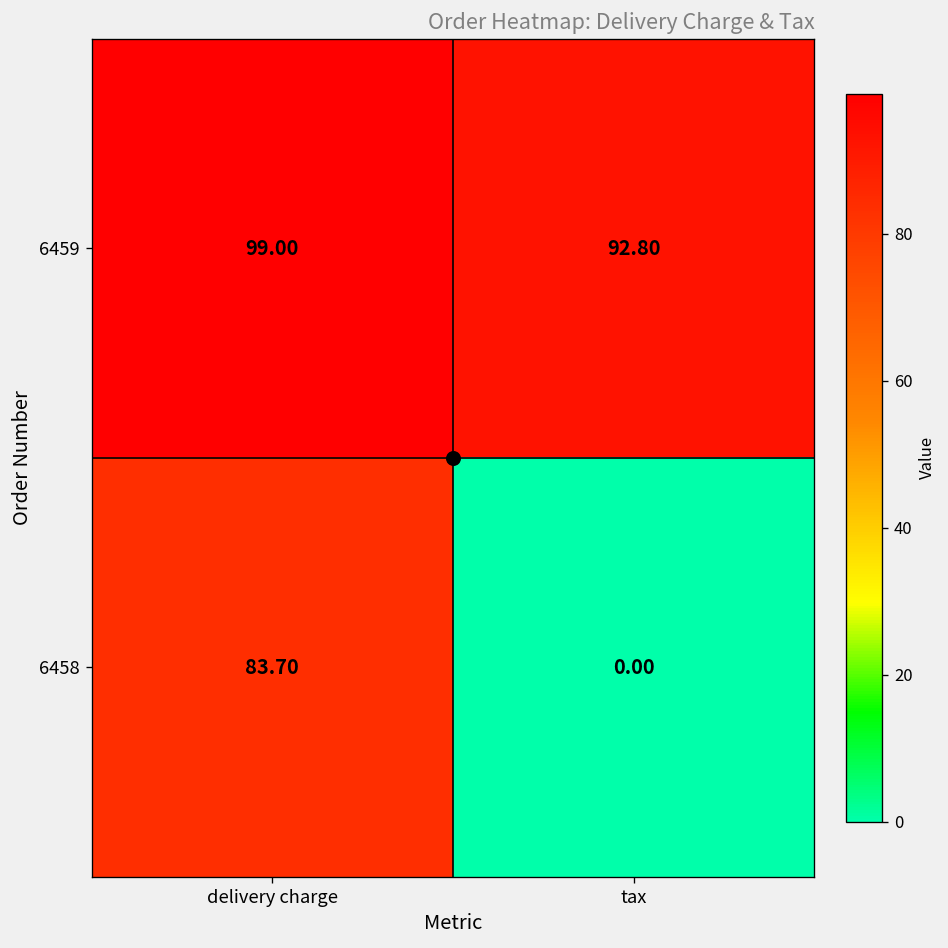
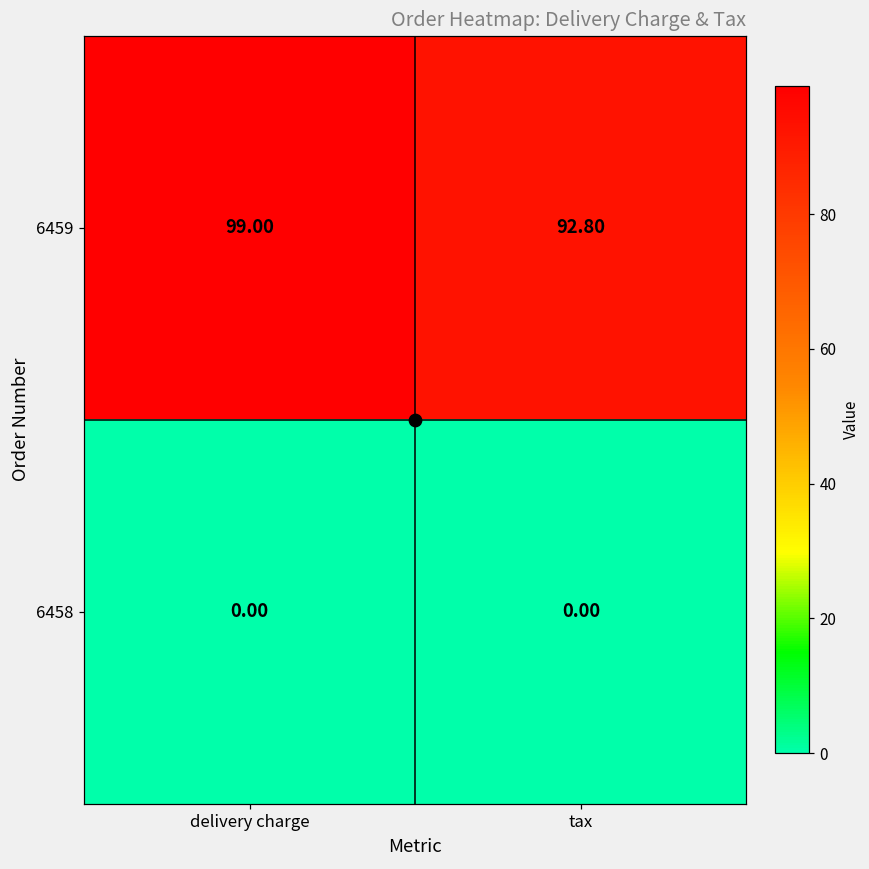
6458, delivery charge: 83.70 -> 0.00
